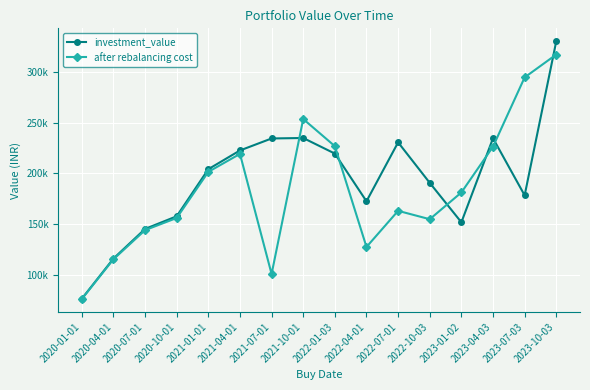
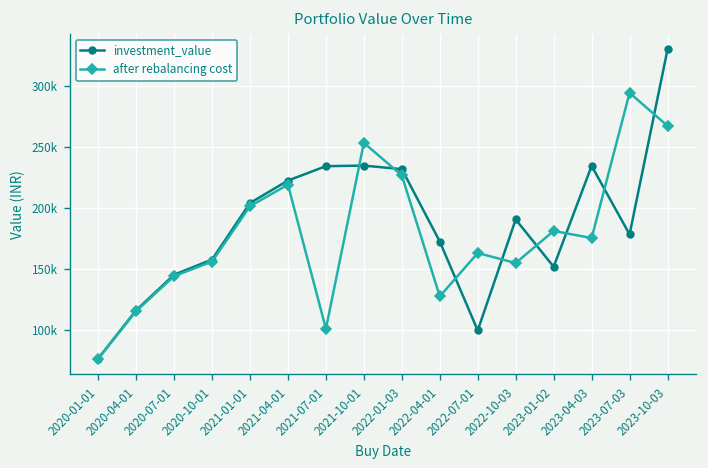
investment_value, 2022-01-03: 219000 -> 232000
investment_value, 2022-07-01: 231000 -> 100000
after rebalancing cost, 2023-04-03: 226000 -> 175000
after rebalancing cost, 2023-10-03: 317000 -> 267000
